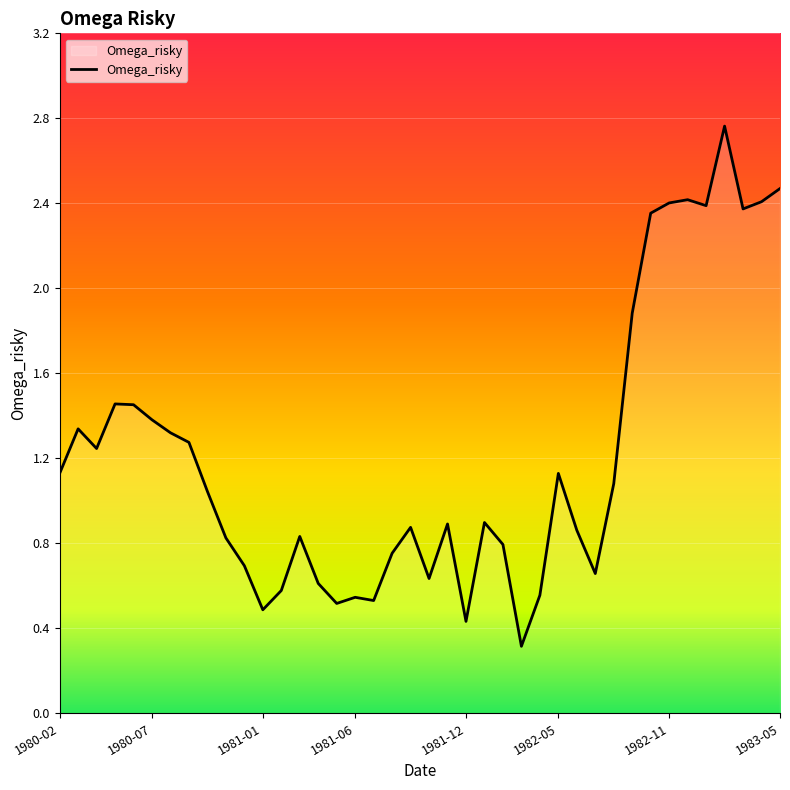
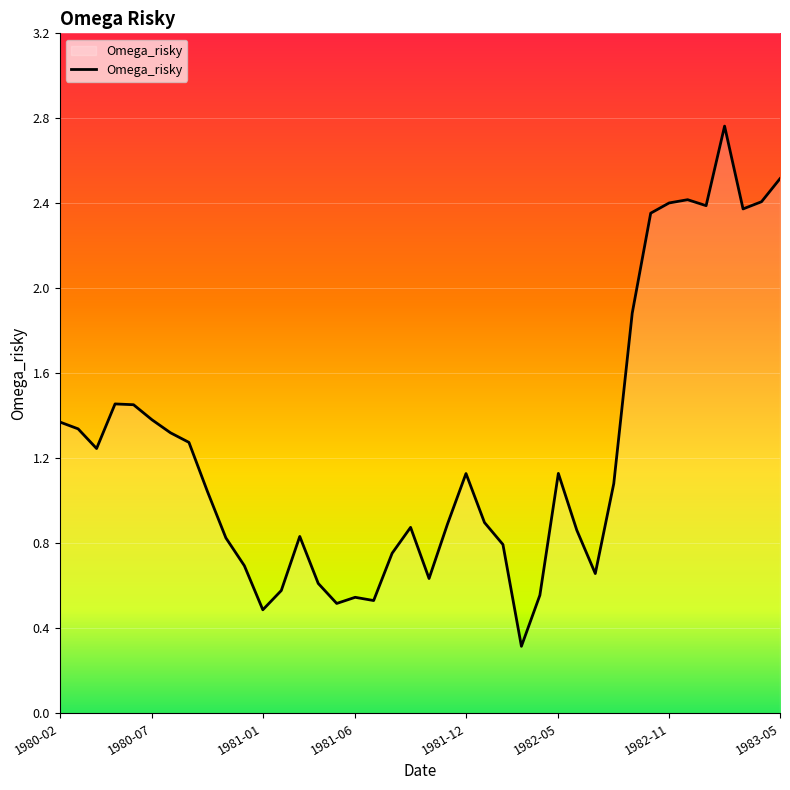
1980-02: 1.13 -> 1.37
1981-12: 0.43 -> 1.13
1983-05: 2.47 -> 2.52
